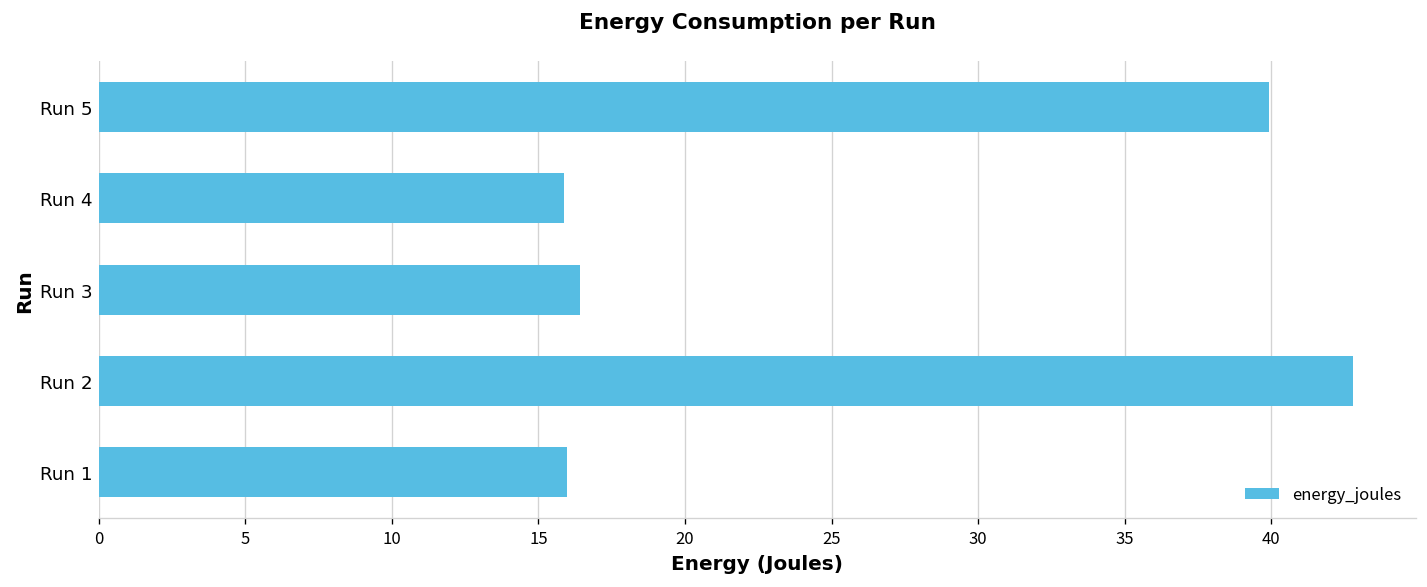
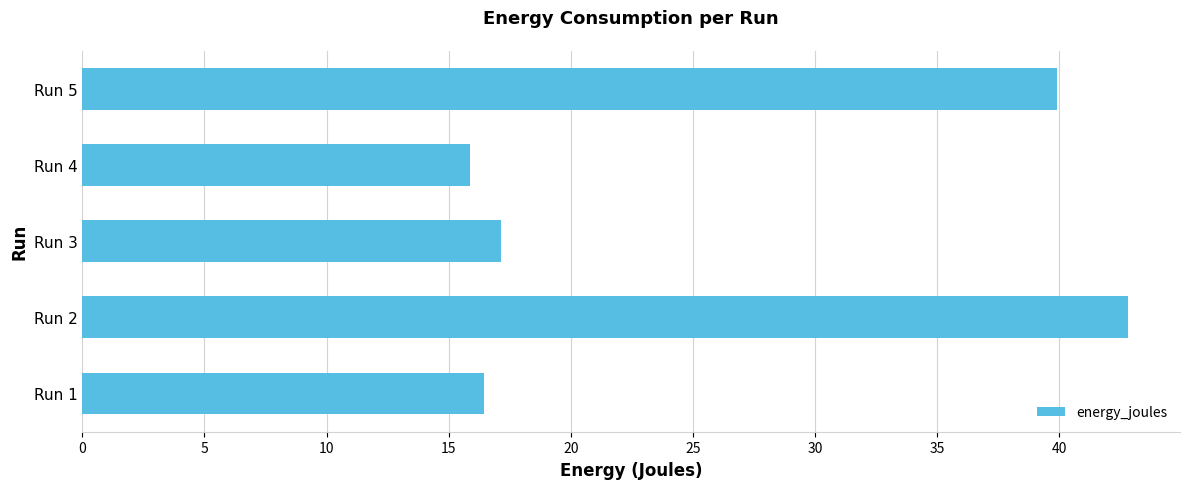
Run 3: 16.4 -> 17.1
Run 1: 16.0 -> 16.5
